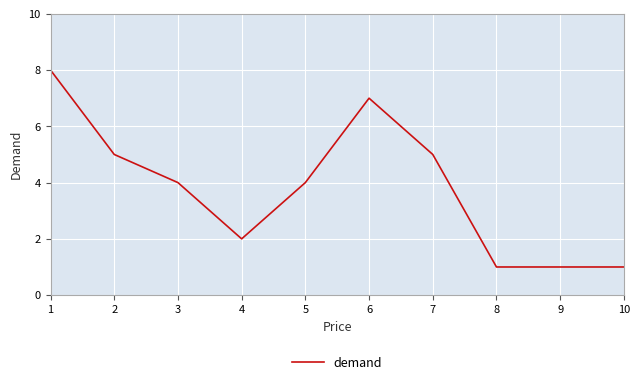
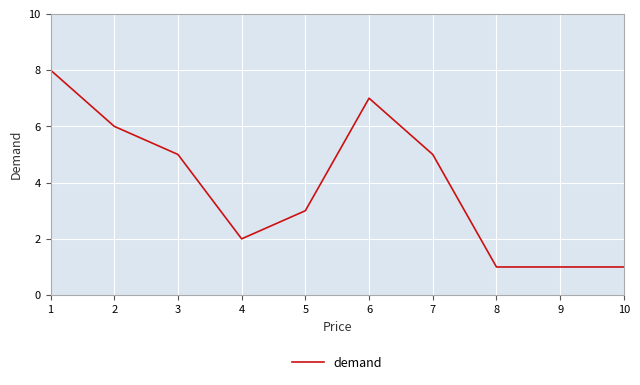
2: 5 -> 6
3: 4 -> 5
5: 4 -> 3
